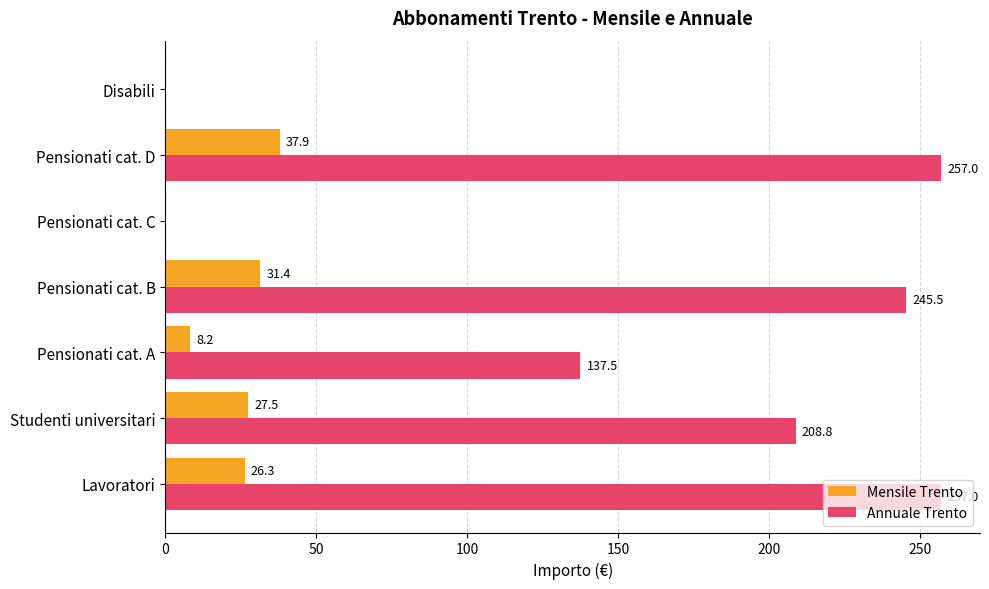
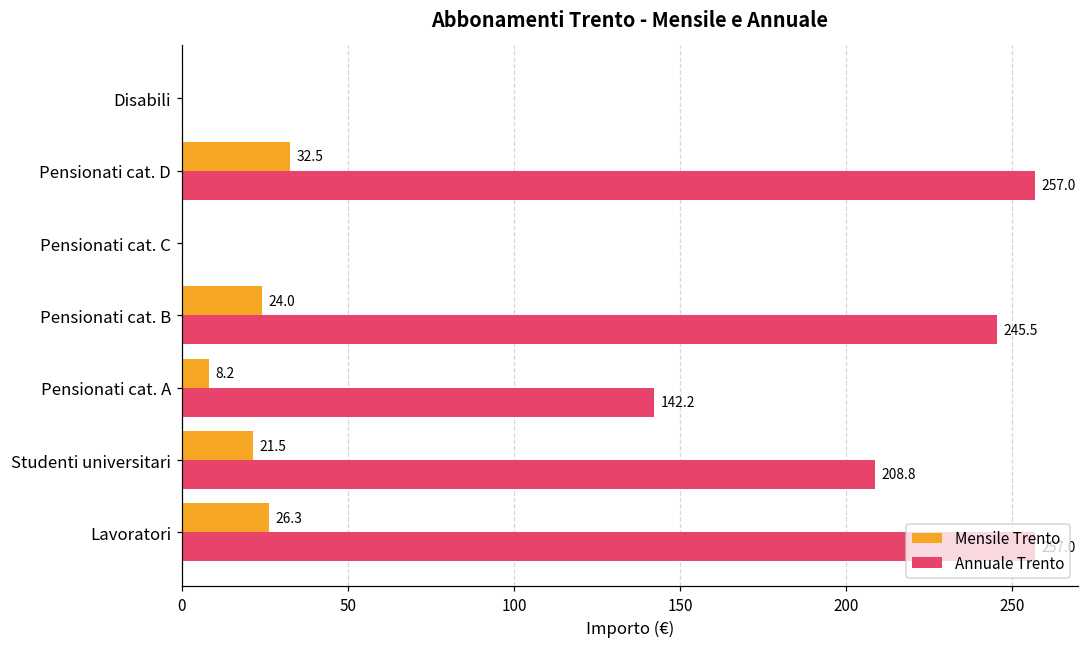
Mensile Trento, Pensionati cat. D: 37.9 -> 32.5
Mensile Trento, Pensionati cat. B: 31.4 -> 24.0
Annuale Trento, Pensionati cat. A: 137.5 -> 142.2
Mensile Trento, Studenti universitari: 27.5 -> 21.5
